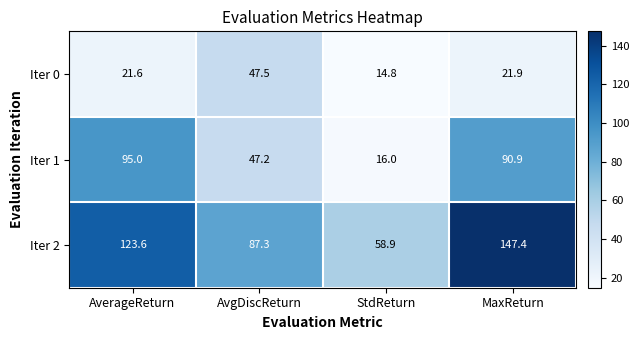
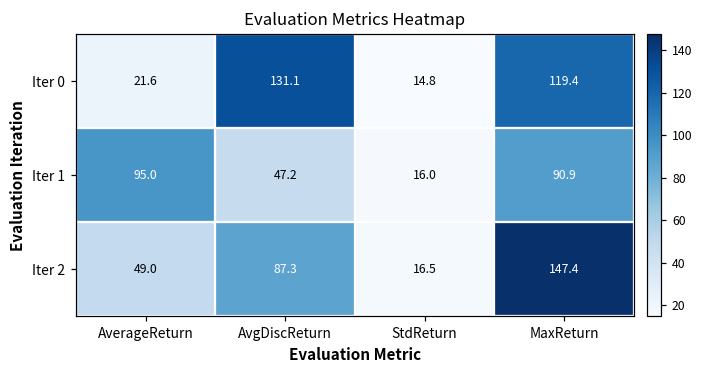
Iter 0, AvgDiscReturn: 47.5 -> 131.1
Iter 0, MaxReturn: 21.9 -> 119.4
Iter 2, AverageReturn: 123.6 -> 49.0
Iter 2, StdReturn: 58.9 -> 16.5
